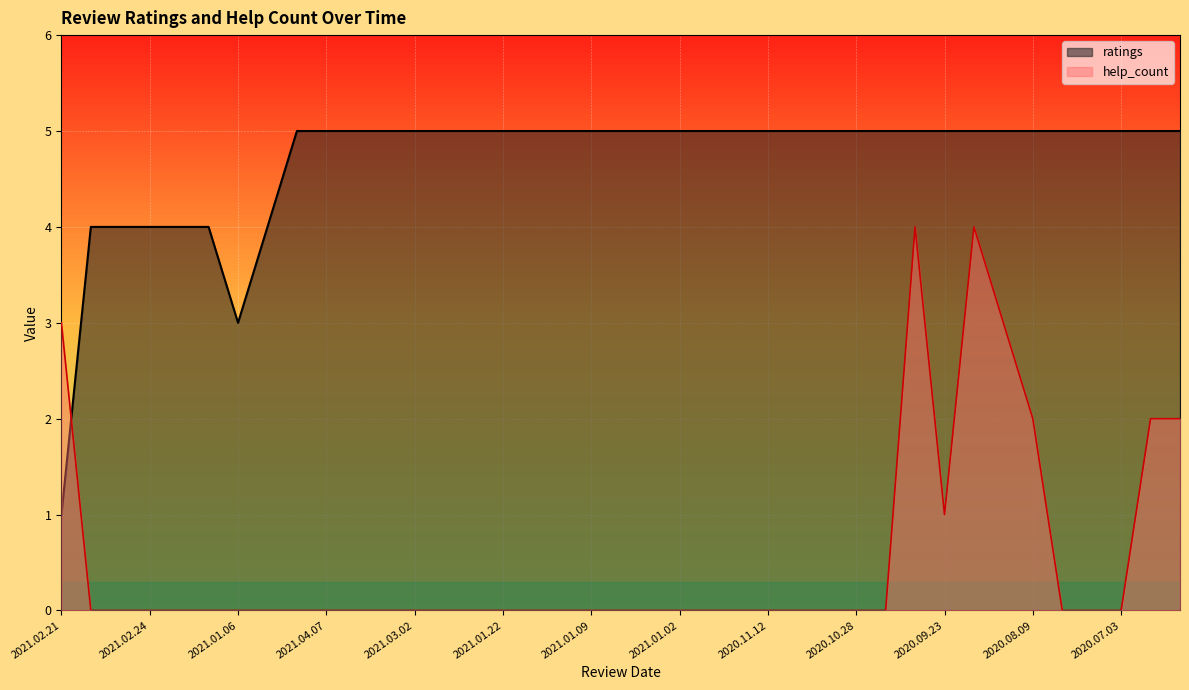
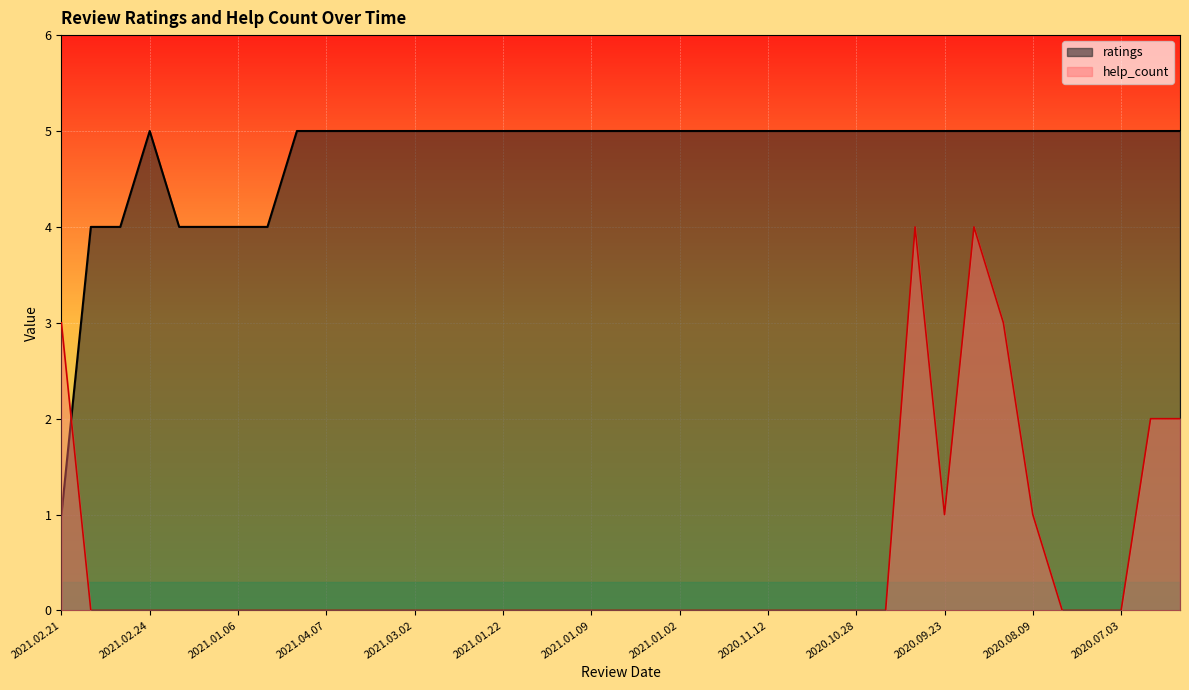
ratings, 2021.02.24: 4 -> 5
ratings, 2021.01.06: 3 -> 4
help_count, 2020.08.09: 2 -> 1
